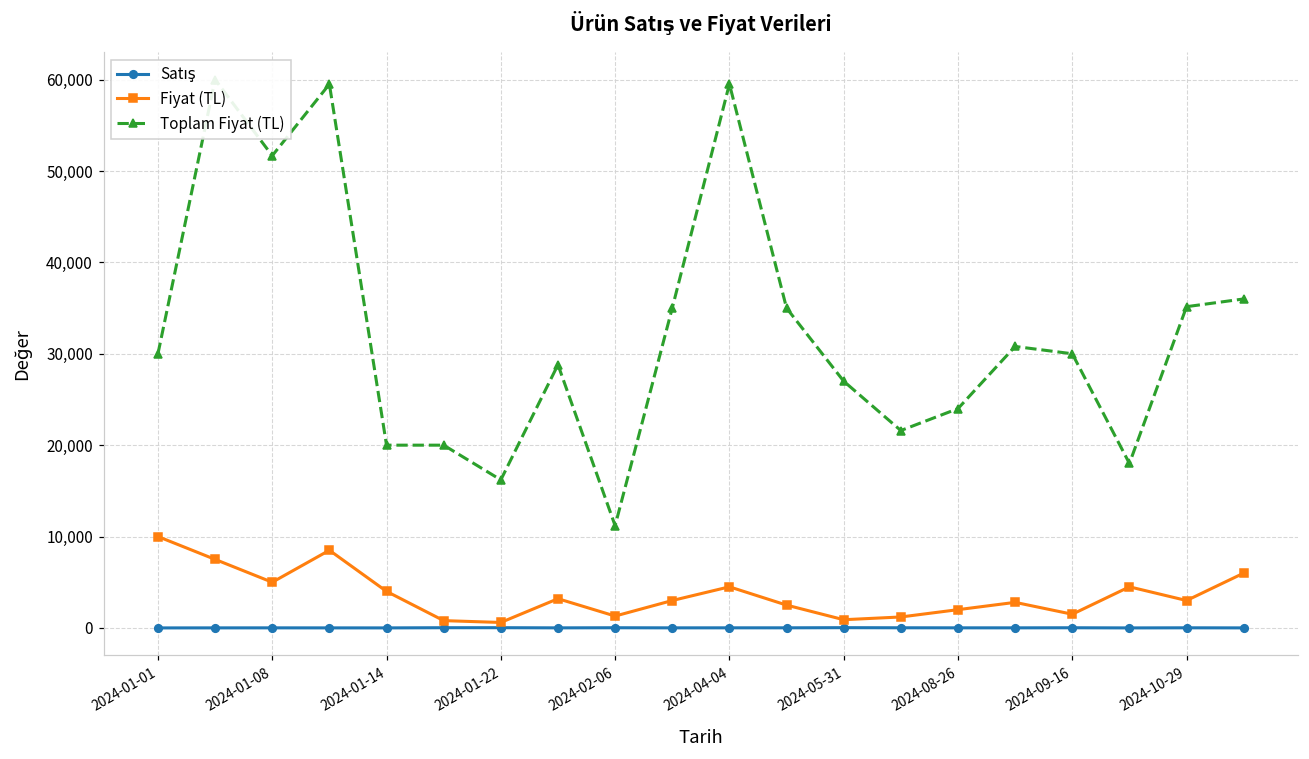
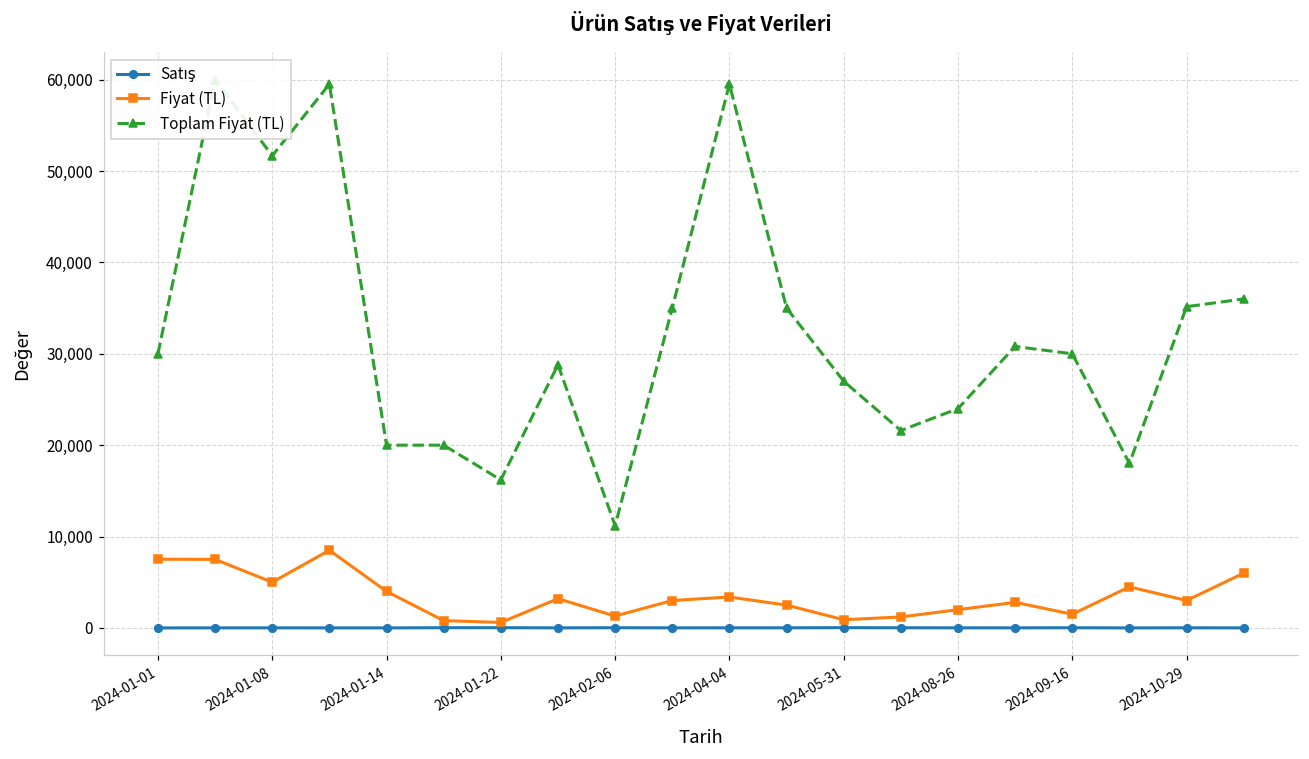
Fiyat (TL), 2024-01-01: 10,000 -> 8,000
Fiyat (TL), 2024-04-04: 5,000 -> 3,000
